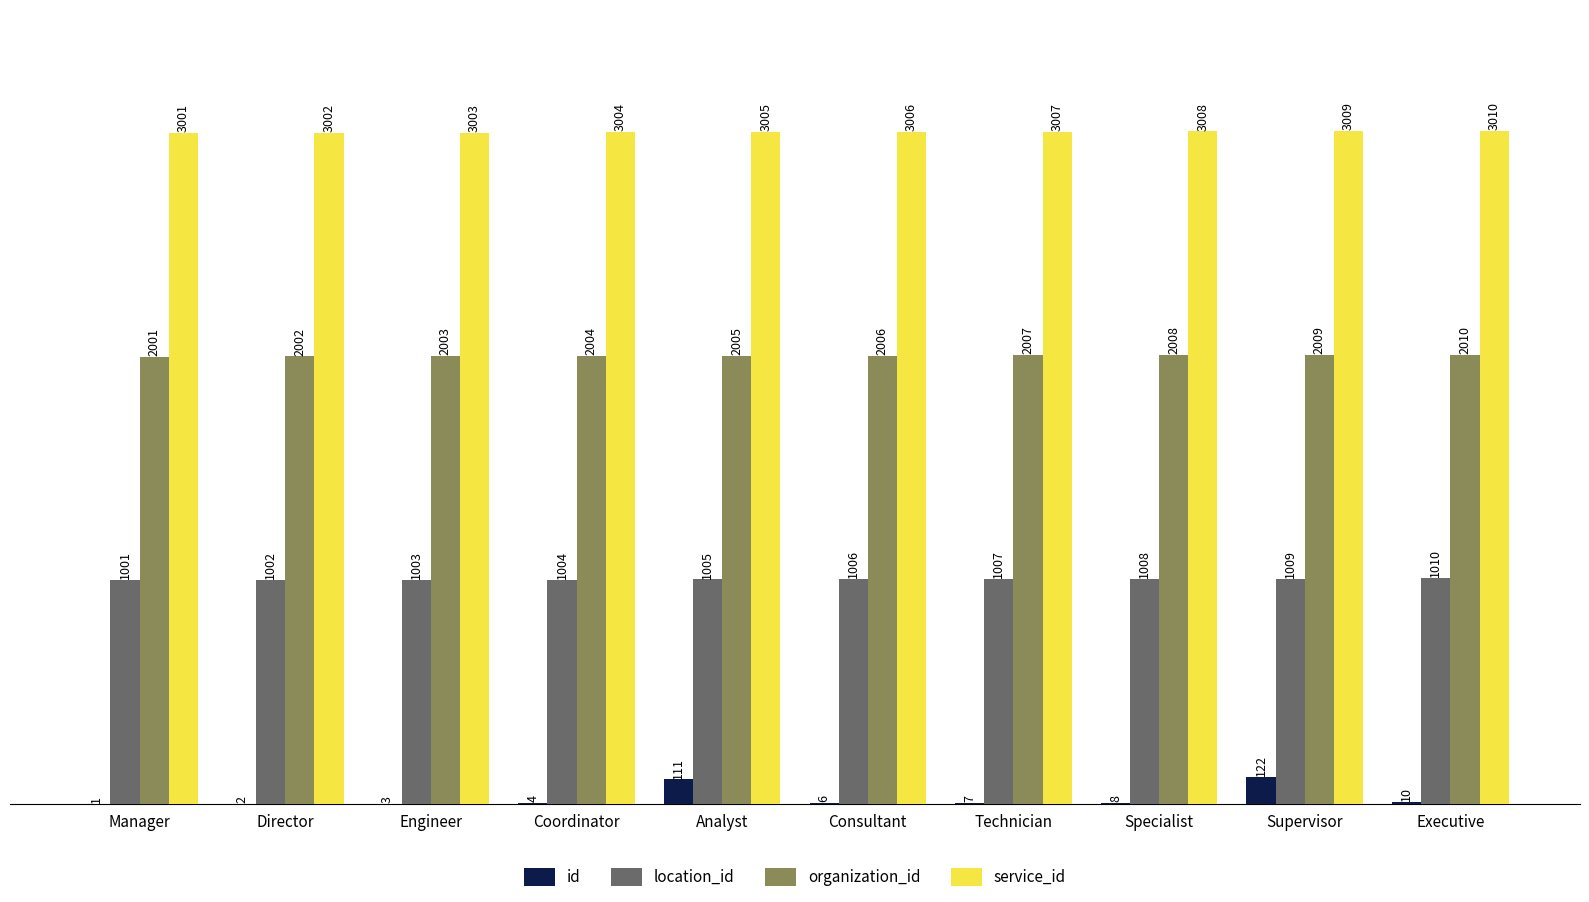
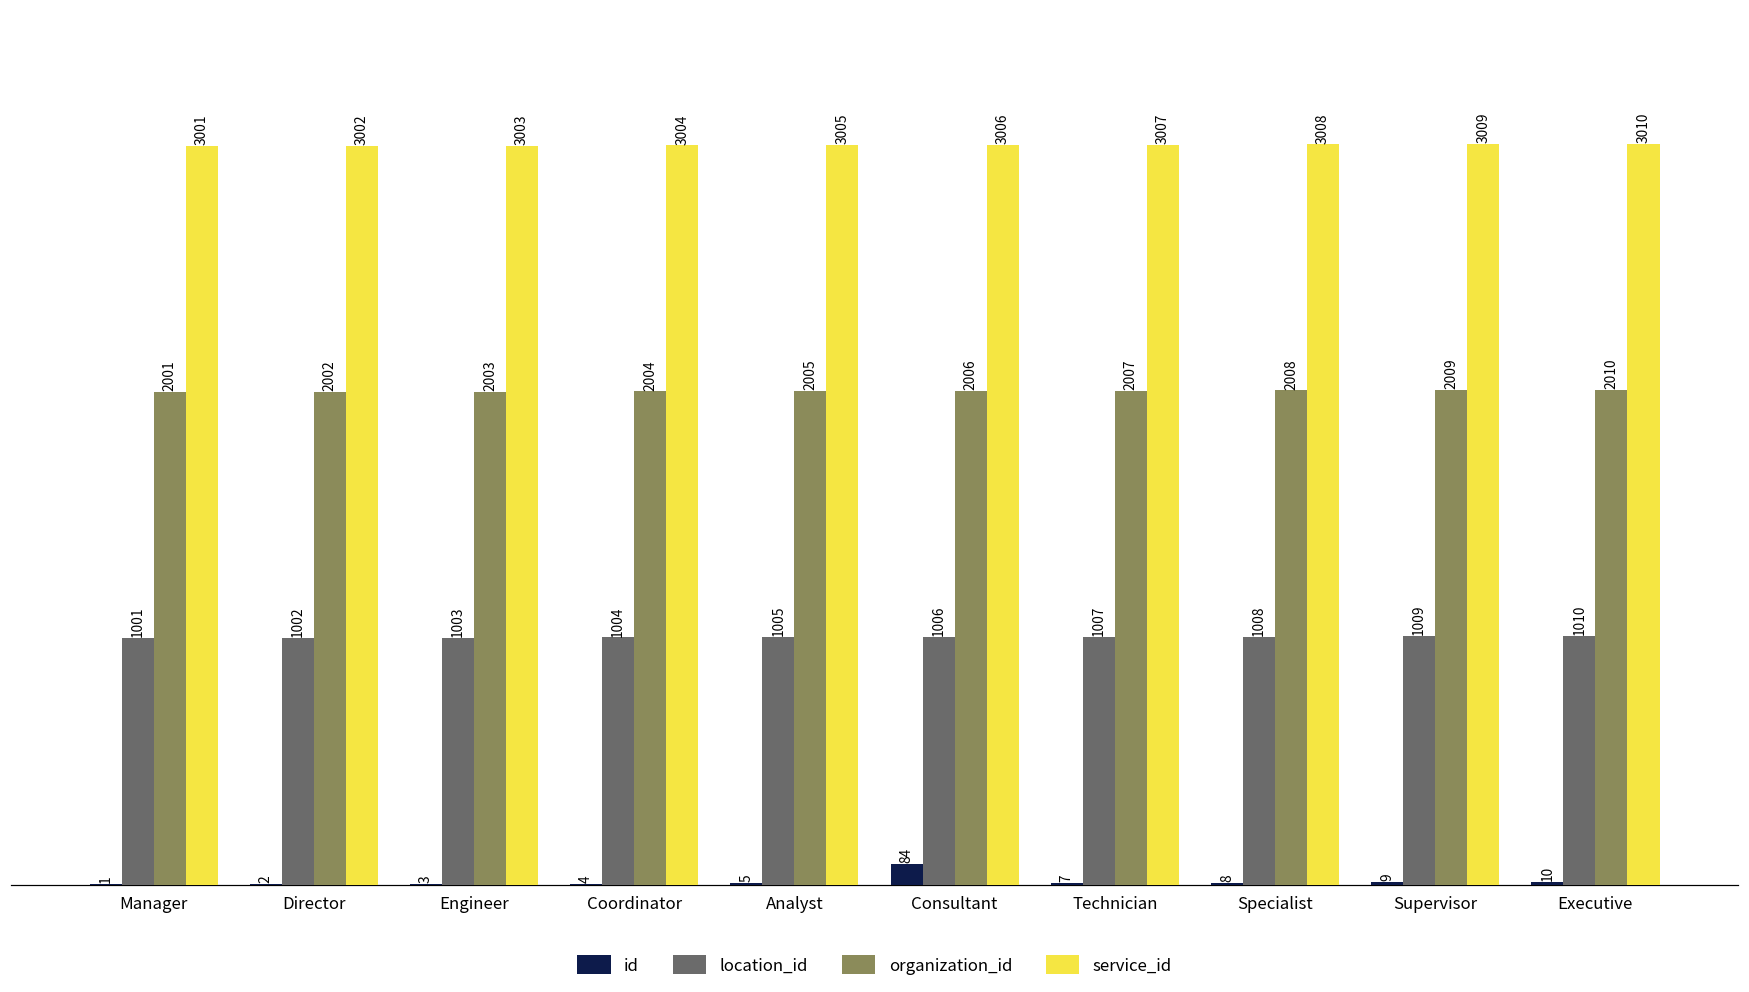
id, Analyst: 111 -> 5
id, Consultant: 6 -> 84
id, Supervisor: 122 -> 9
